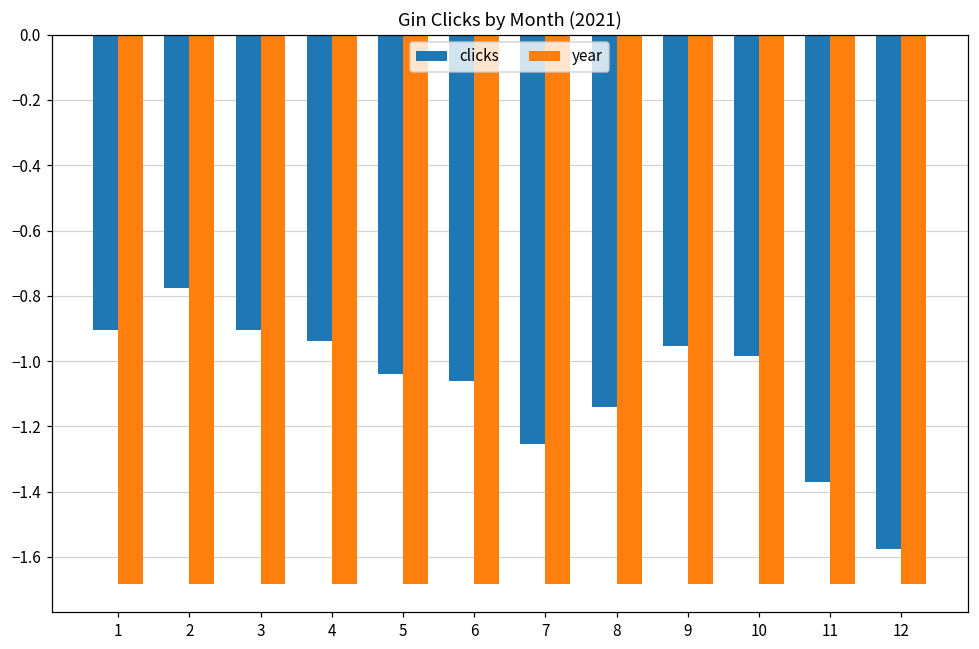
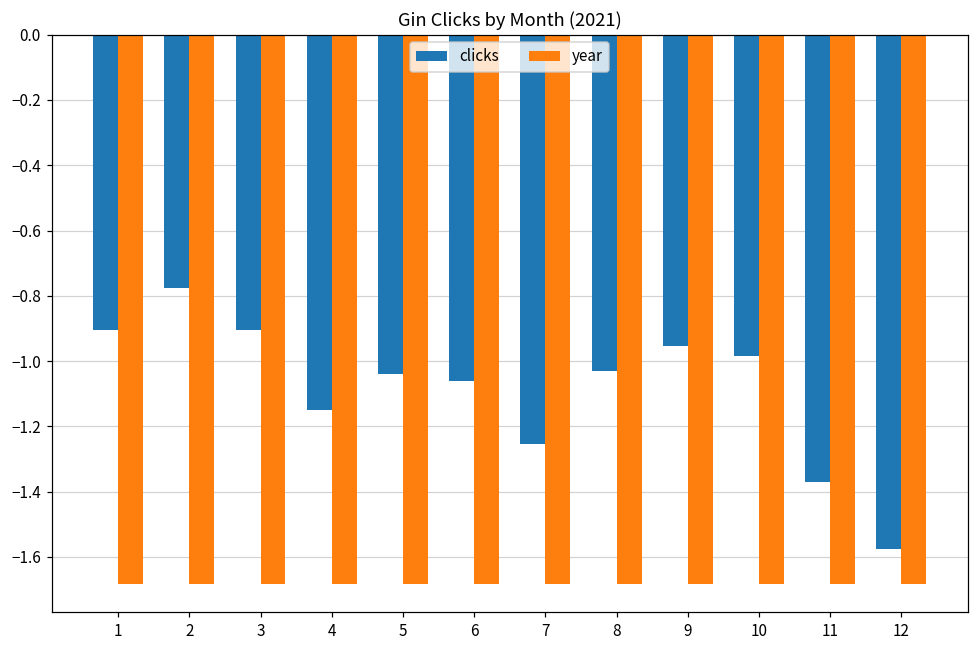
clicks, 4: -0.94 -> -1.15
clicks, 8: -1.14 -> -1.03
